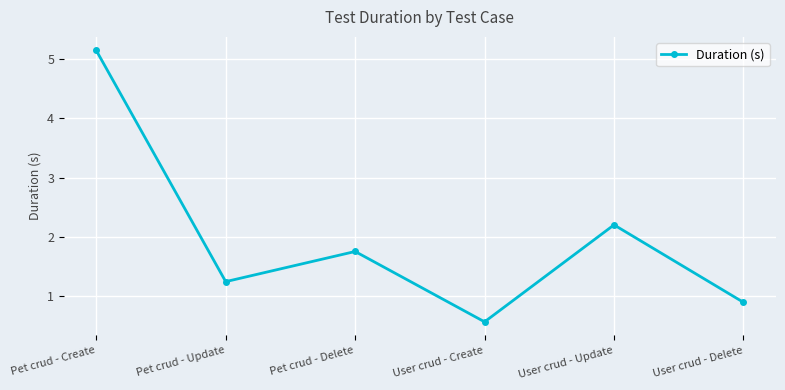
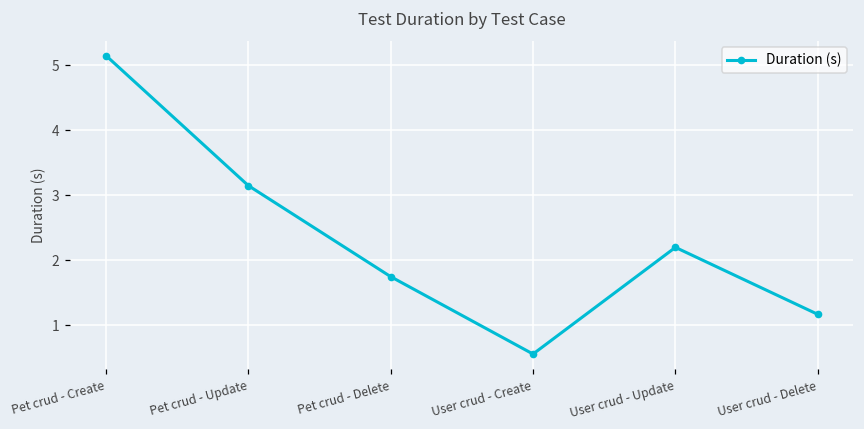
Pet crud - Update: 1.2 -> 3.2
User crud - Delete: 0.9 -> 1.2
